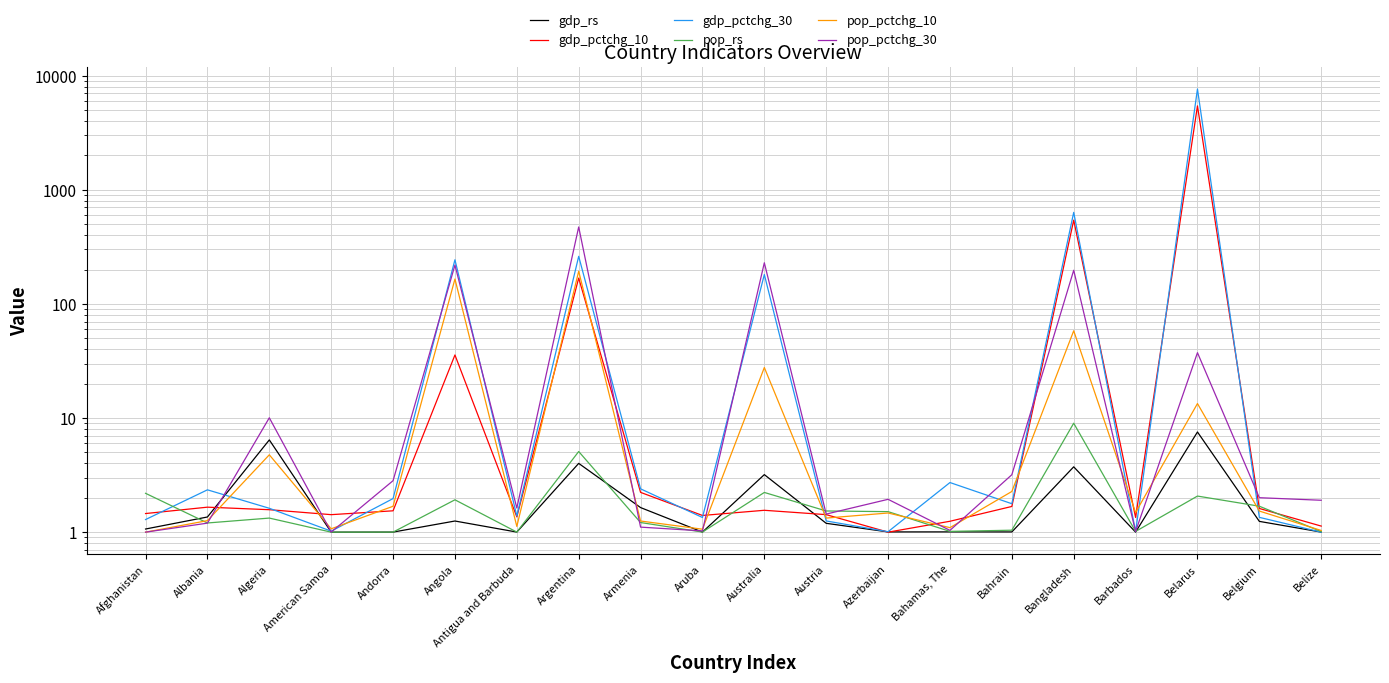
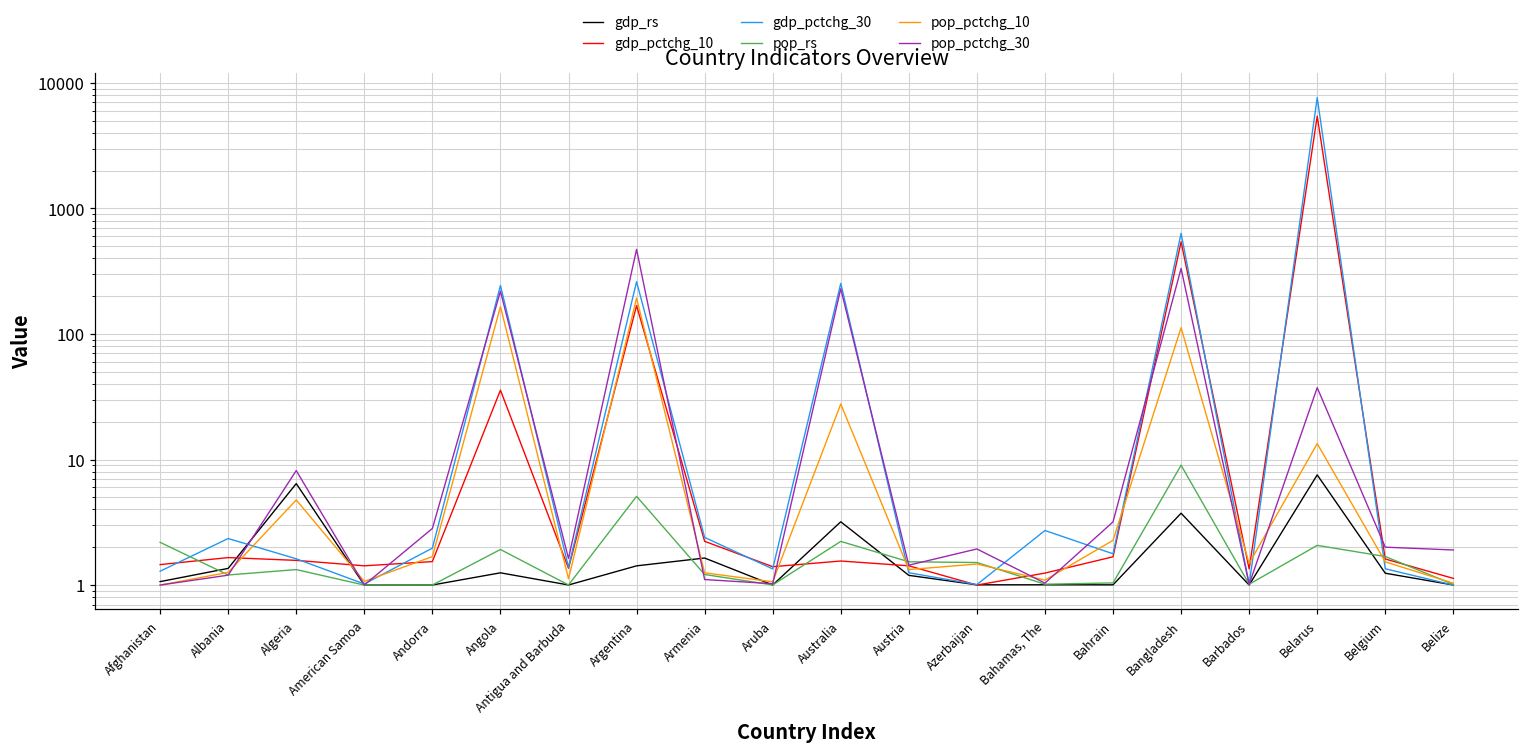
pop_pctchg_30, Algeria: 10 -> 8
gdp_rs, Argentina: 4.0 -> 1.4
gdp_pctchg_30, Australia: 180 -> 250
pop_pctchg_10, Bangladesh: 60 -> 110
pop_pctchg_30, Bangladesh: 200 -> 330
